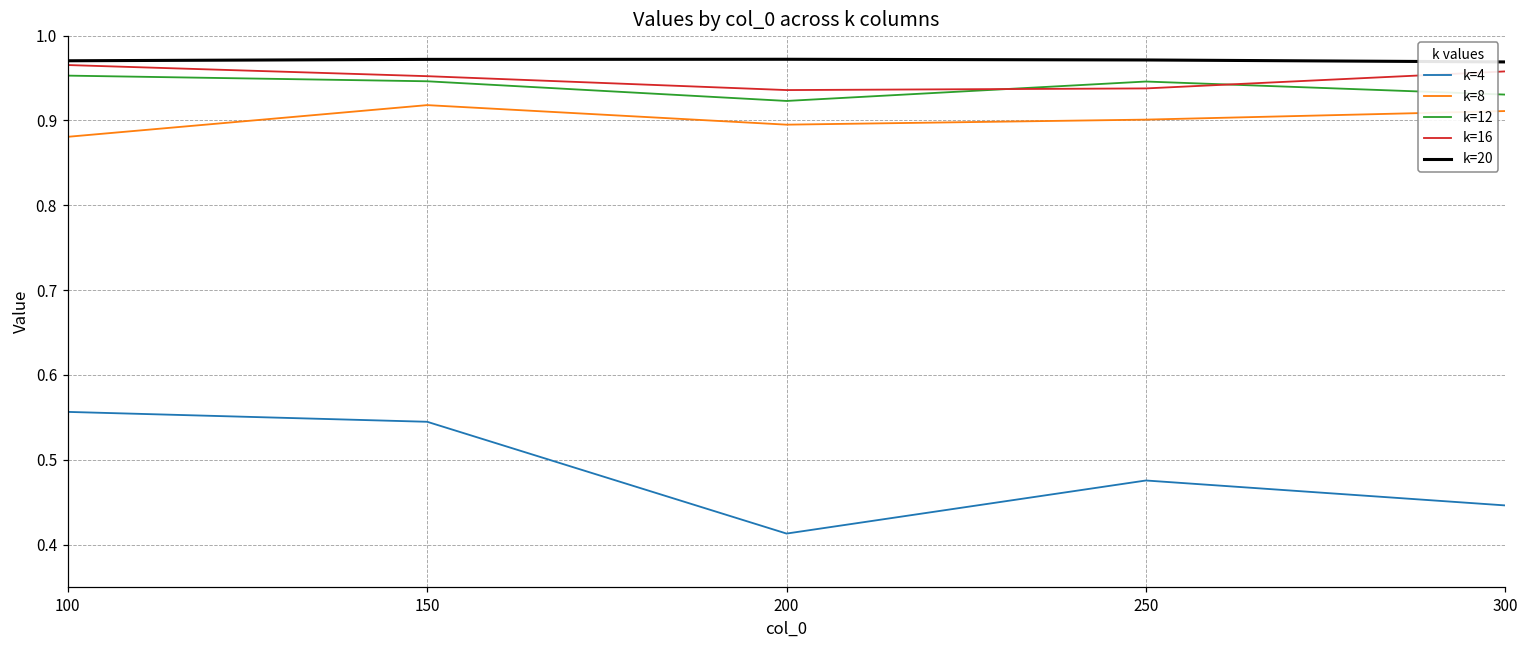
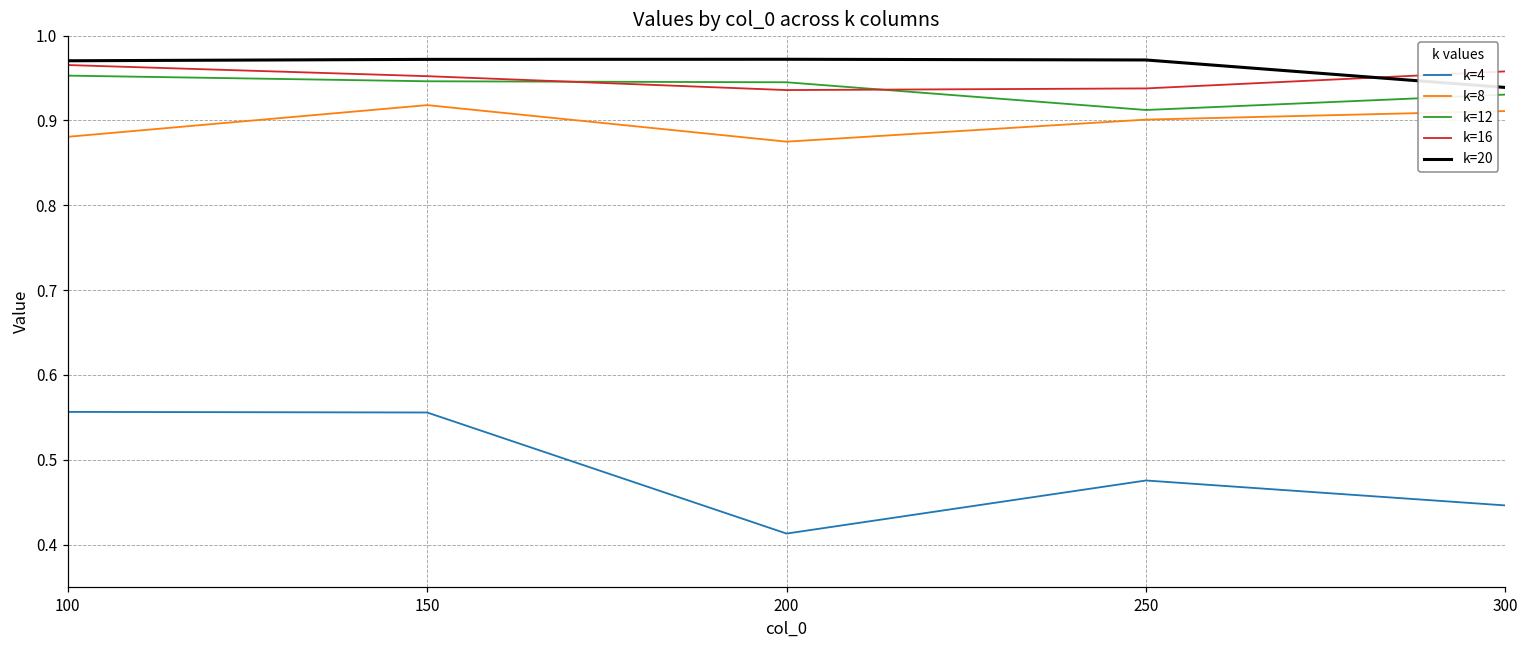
k=4, 150: 0.54 -> 0.56
k=8, 200: 0.90 -> 0.87
k=12, 200: 0.92 -> 0.94
k=12, 250: 0.95 -> 0.91
k=20, 300: 0.97 -> 0.94
